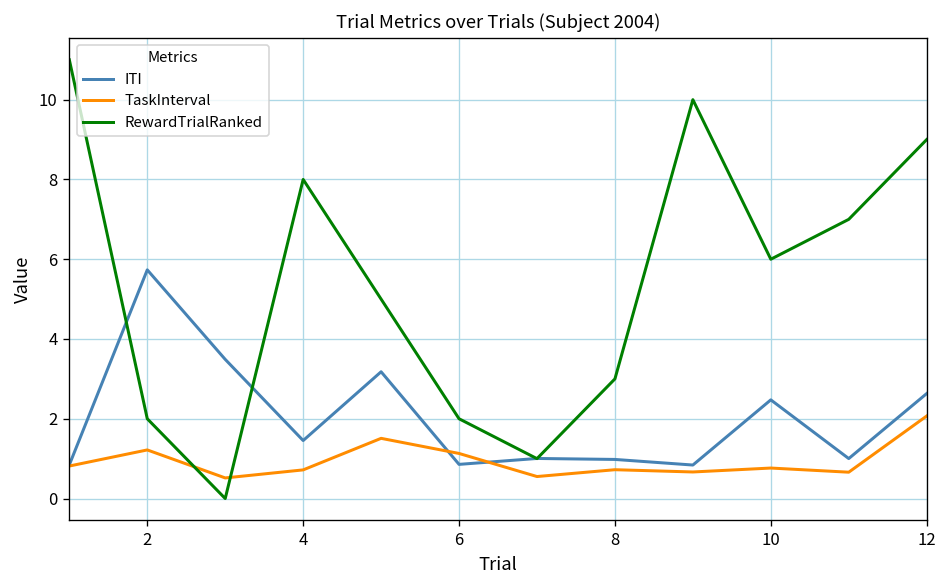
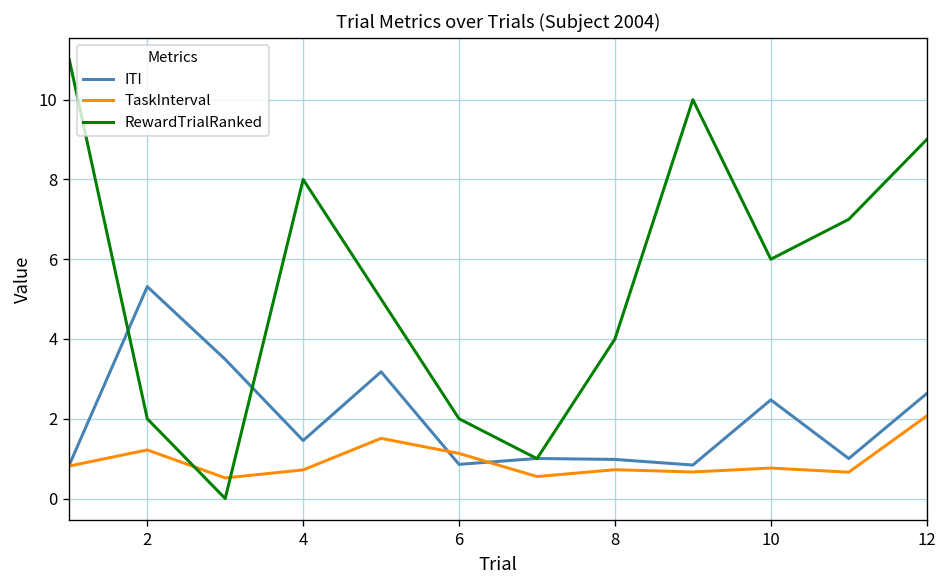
ITI, 2: 5.7 -> 5.3
RewardTrialRanked, 8: 3 -> 4
